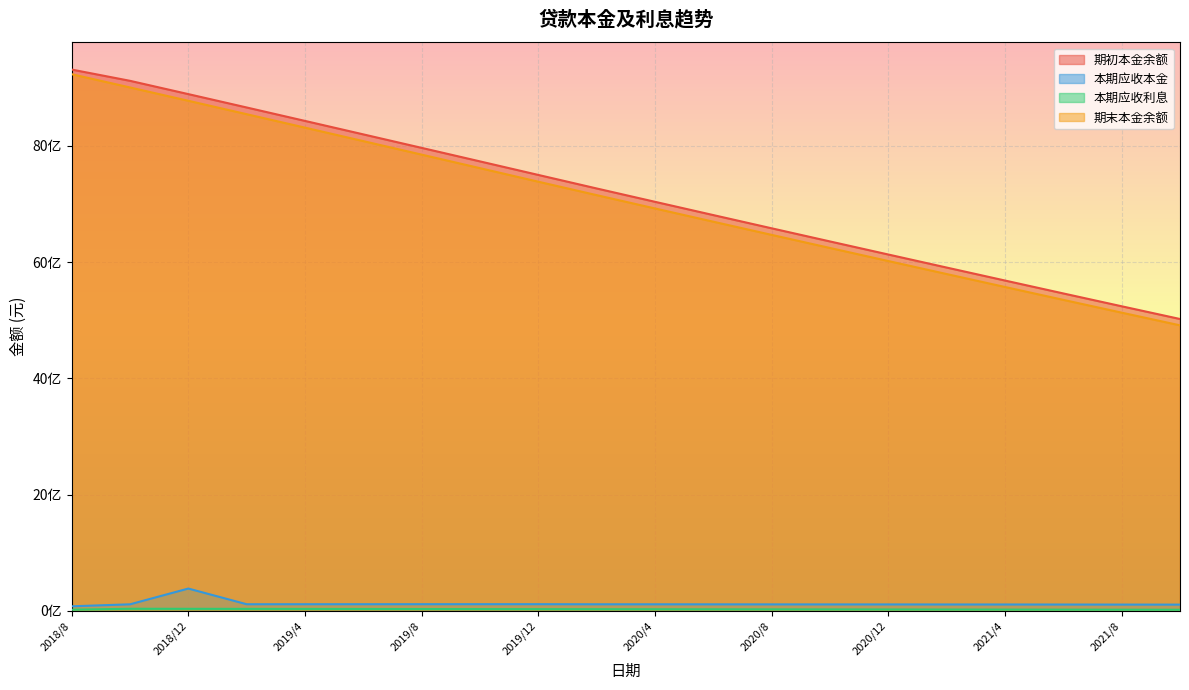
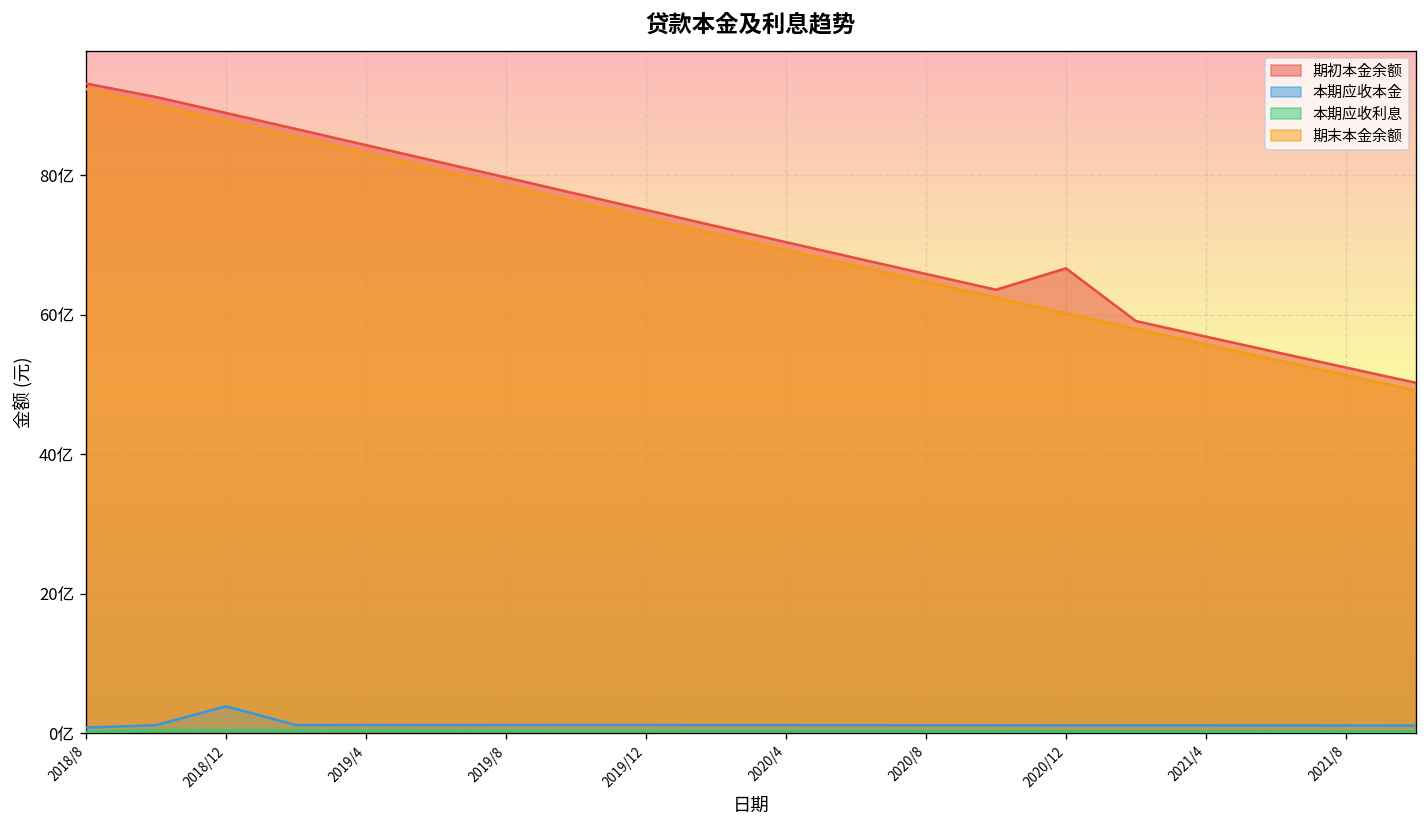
期初本金余额, 2020/12: 61亿 -> 67亿
